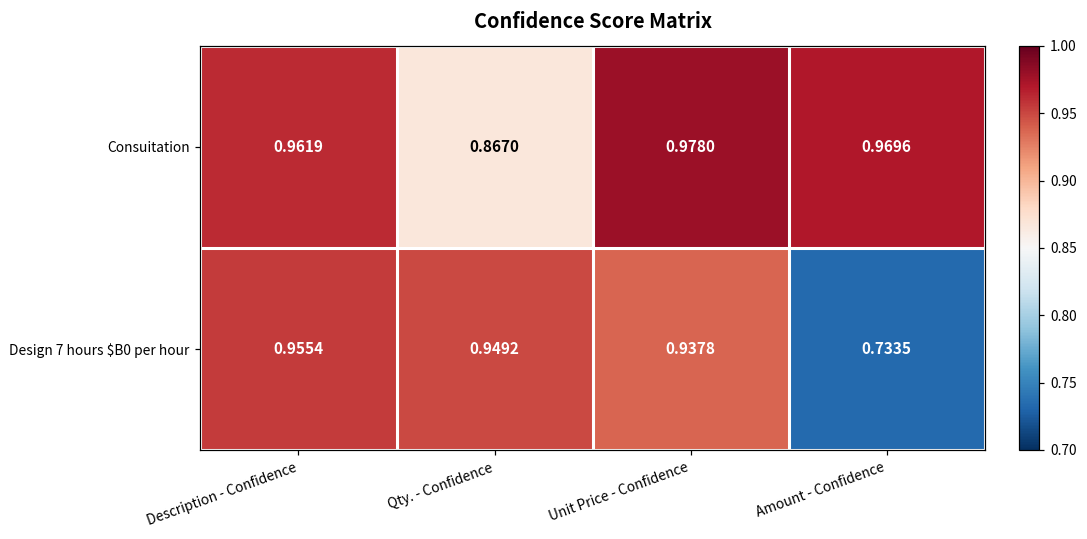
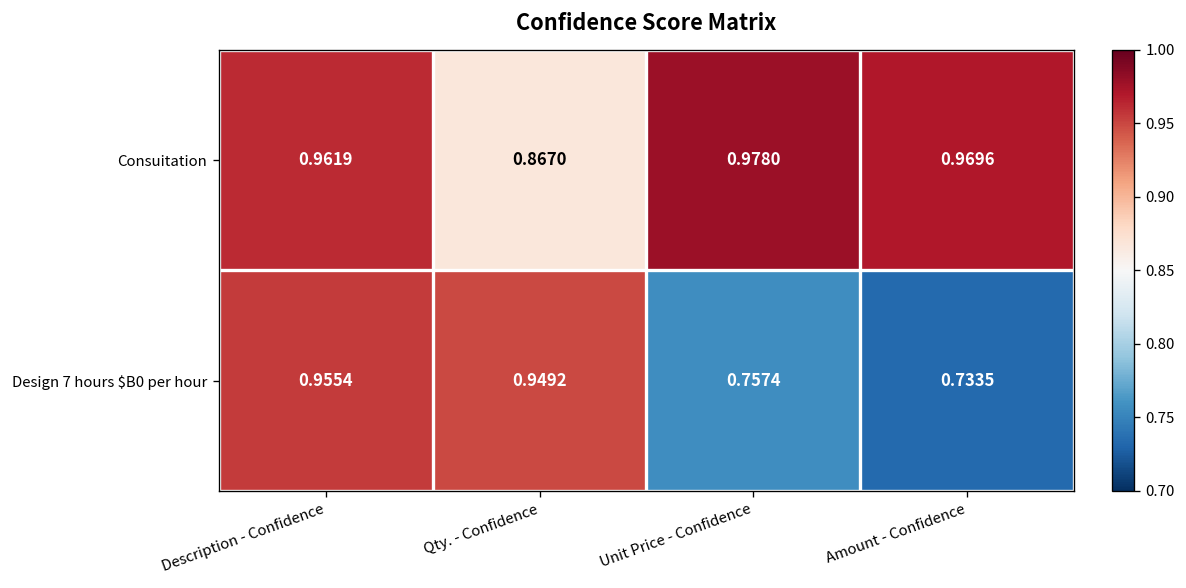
Design 7 hours $B0 per hour, Unit Price - Confidence: 0.9378 -> 0.7574
